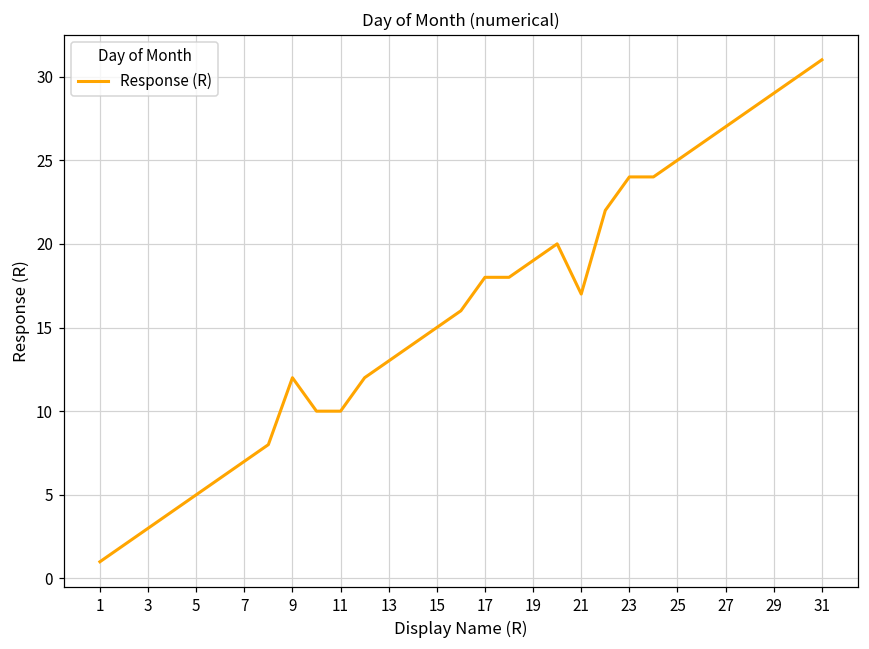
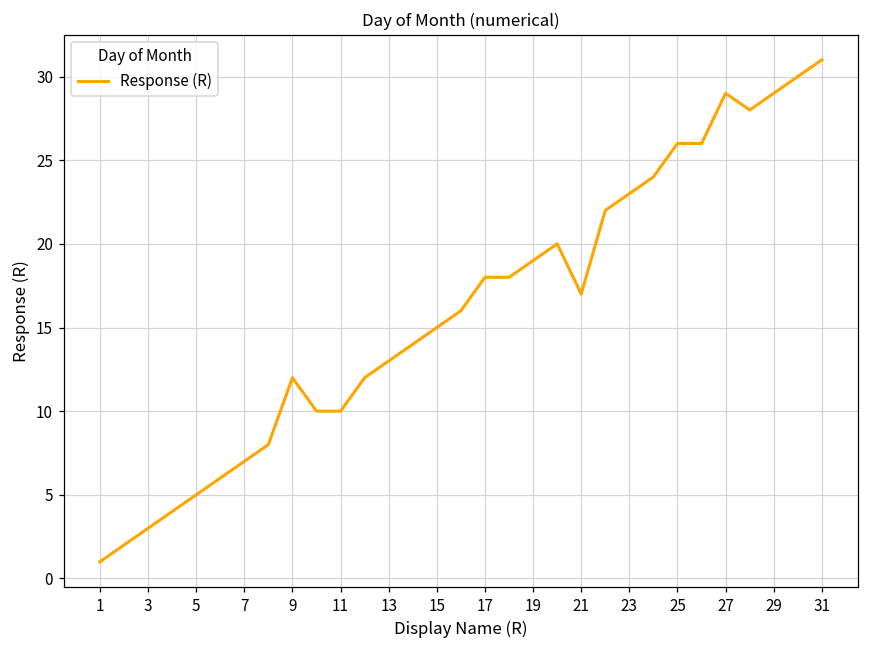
23: 24 -> 23
25: 25 -> 26
27: 27 -> 29
